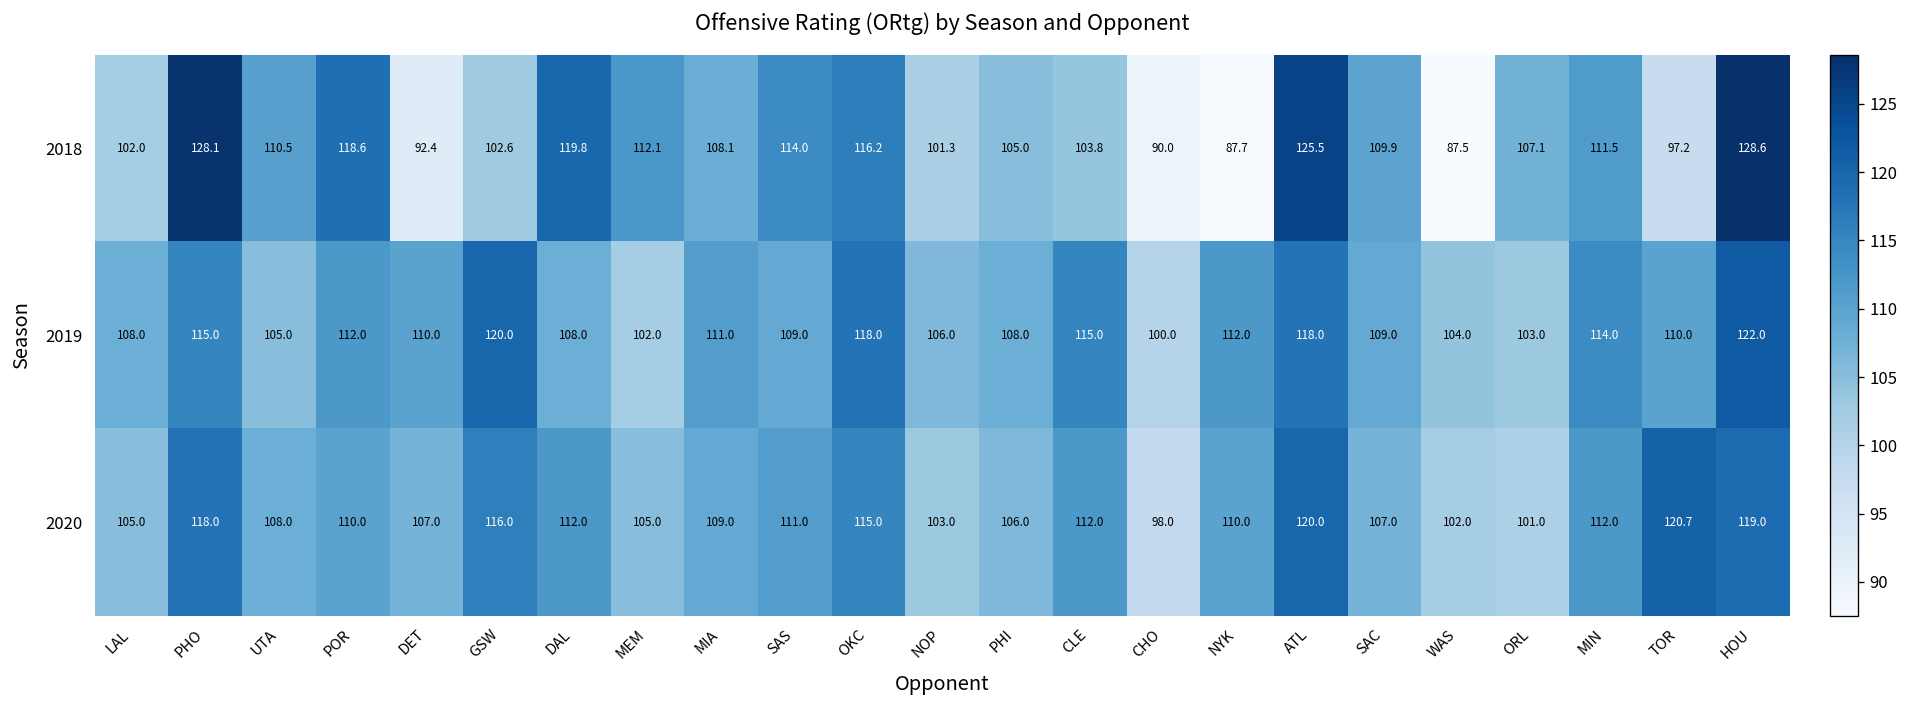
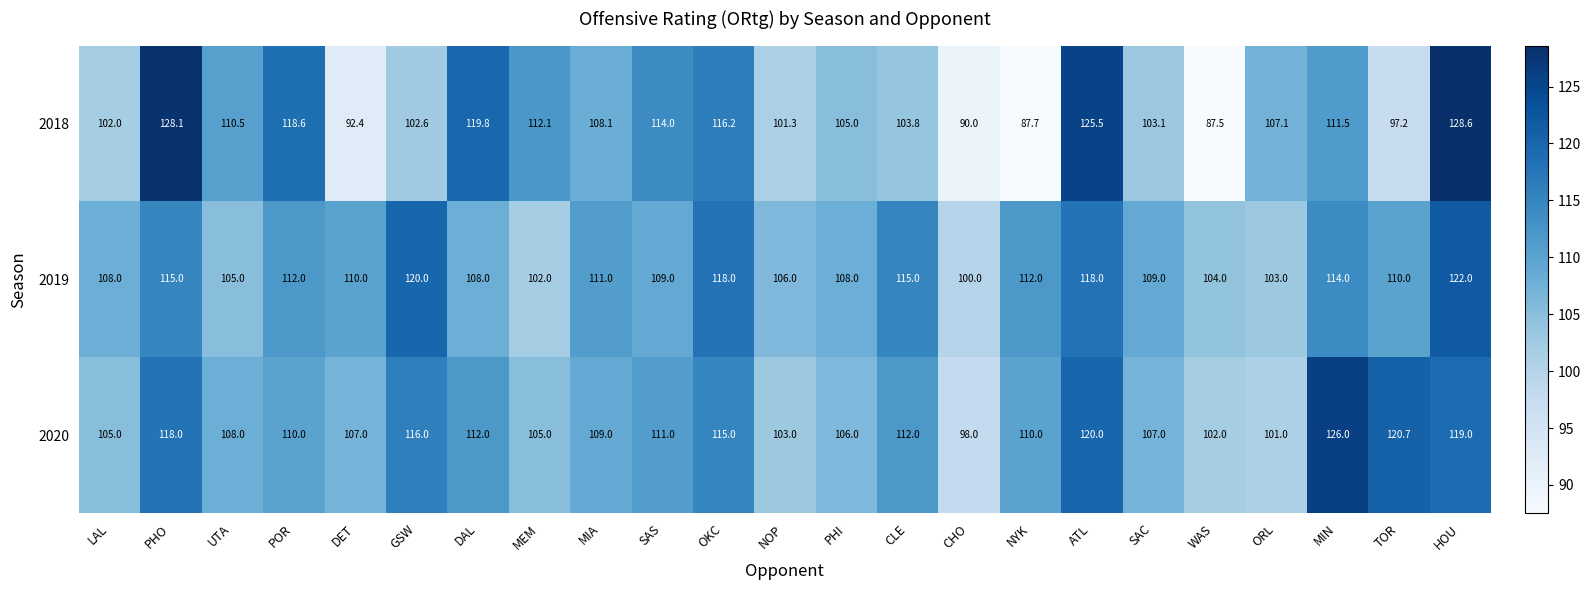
2018, SAC: 109.9 -> 103.1
2020, MIN: 112.0 -> 126.0
